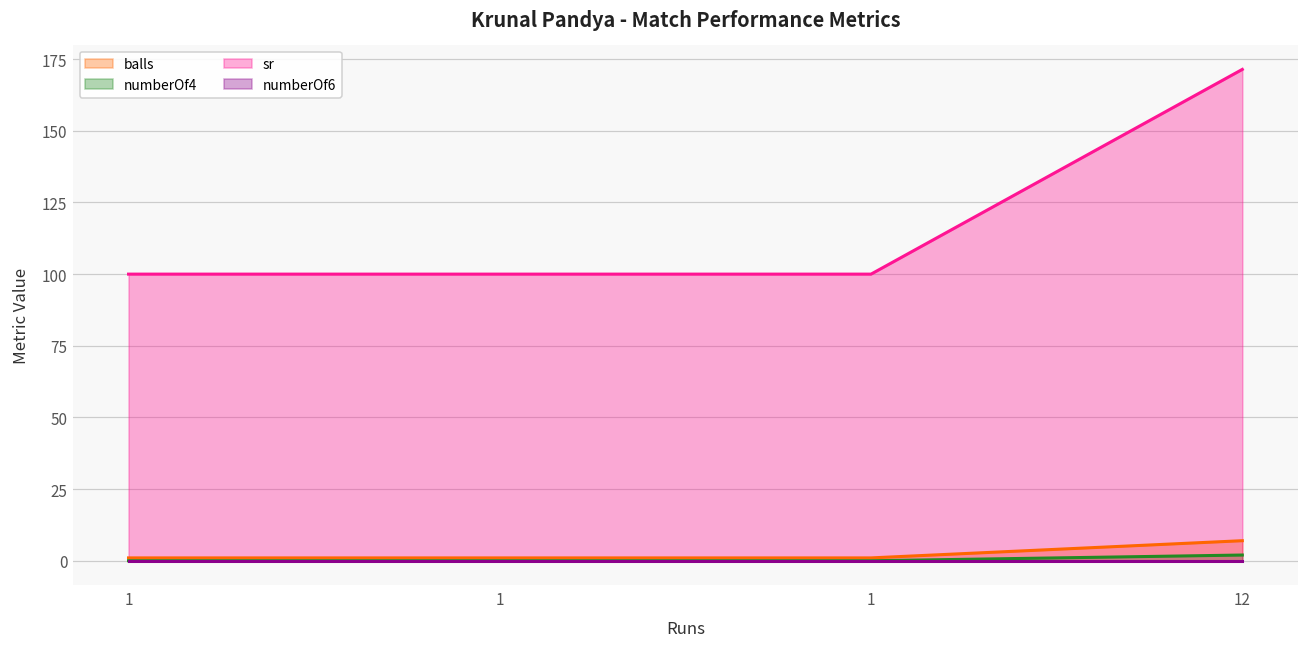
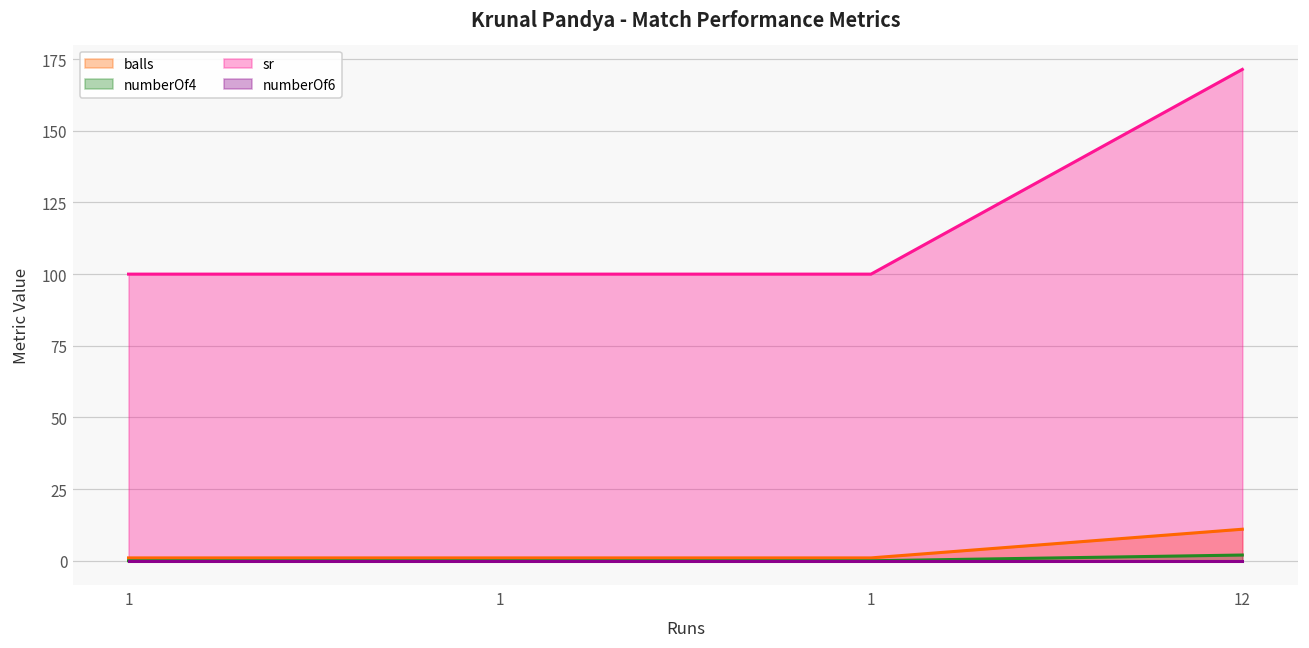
balls, 12: 7 -> 11
